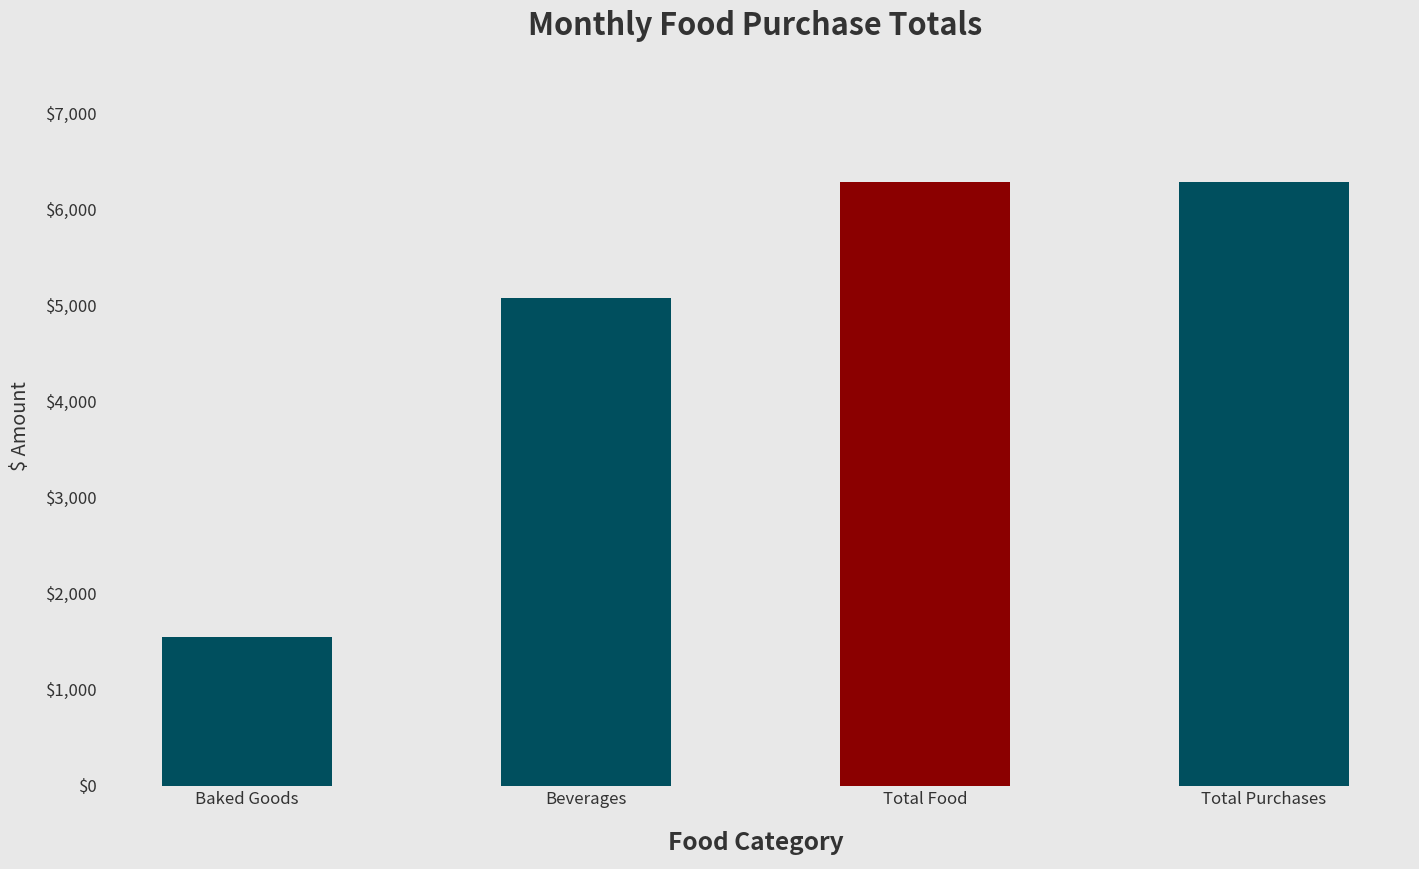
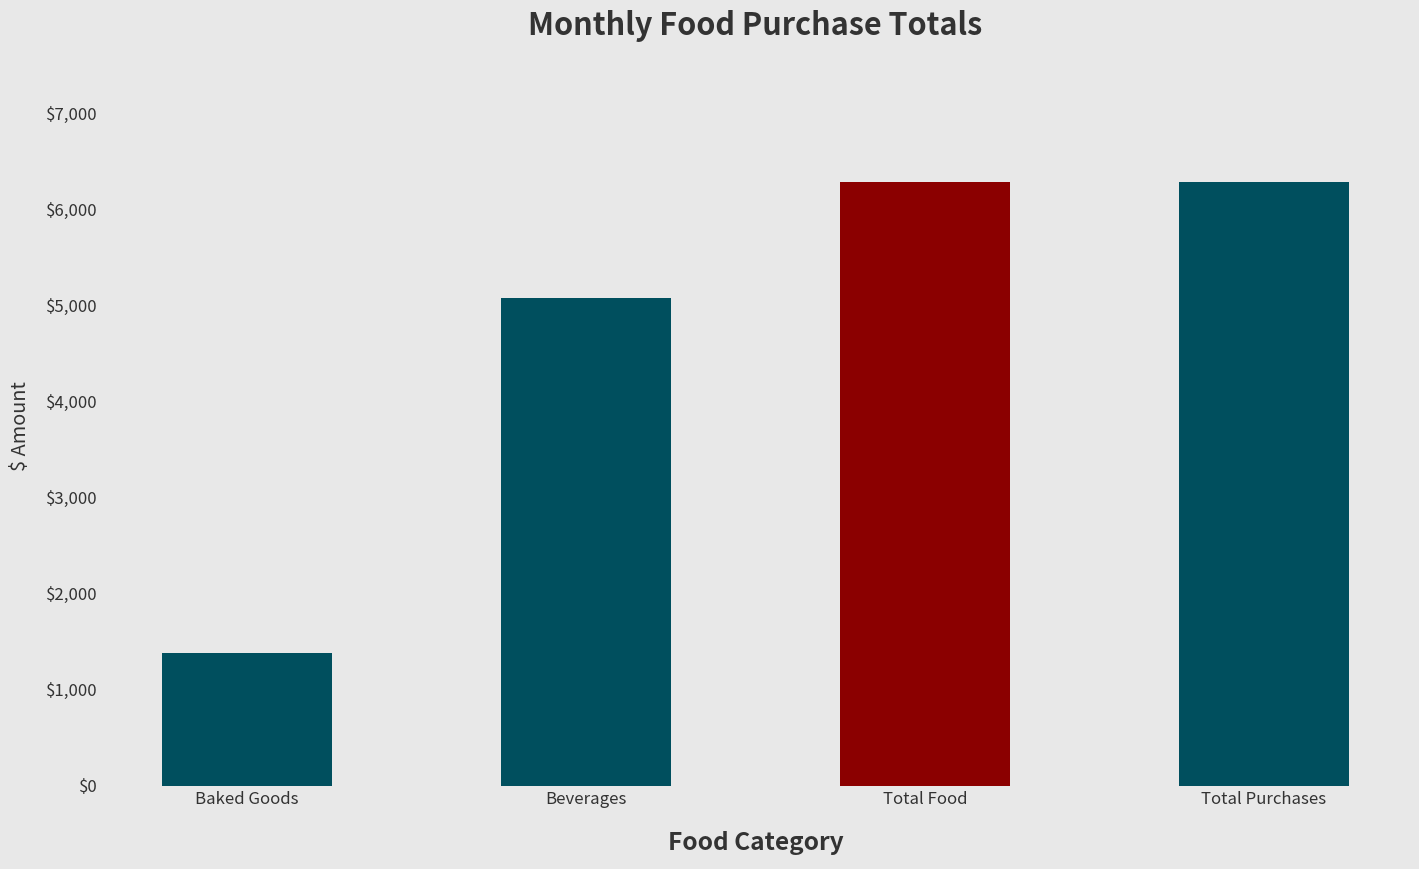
Baked Goods: $1,500 -> $1,400
